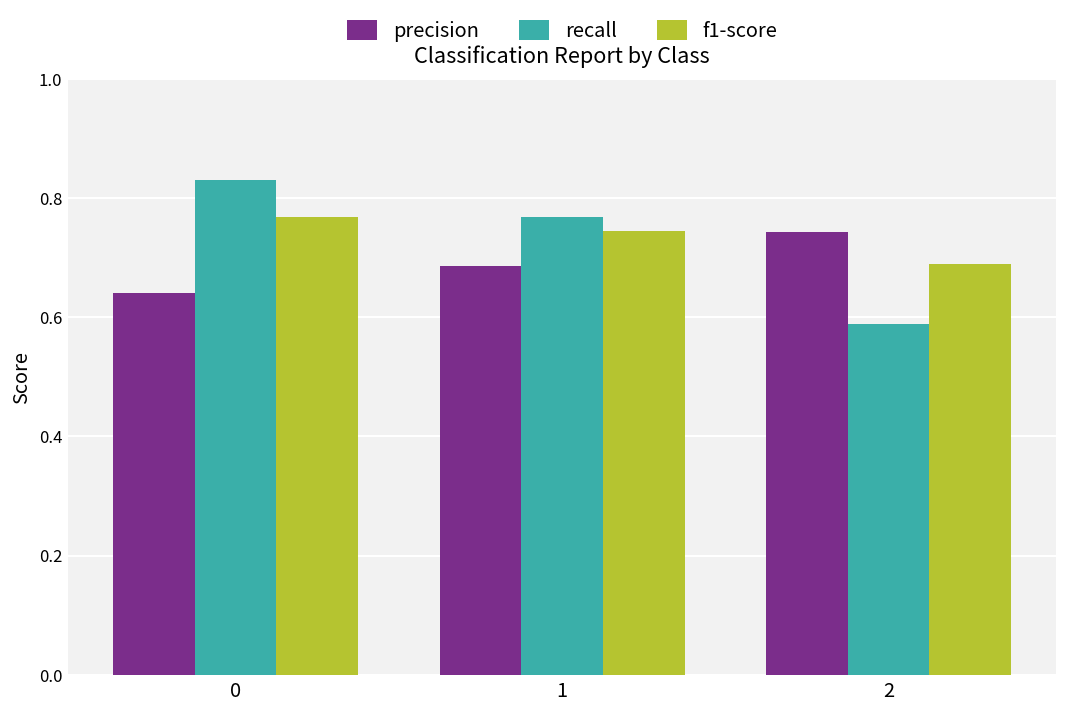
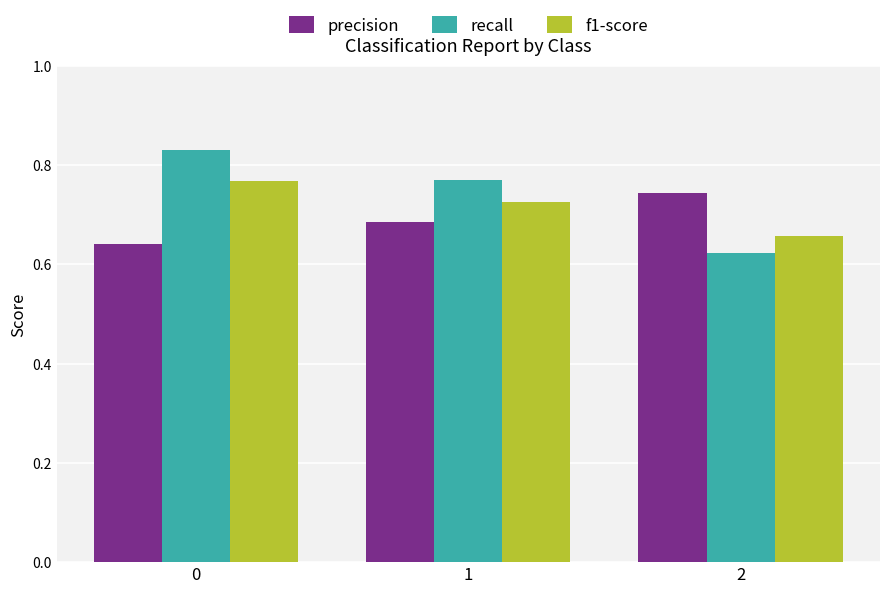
f1-score, 1: 0.75 -> 0.73
recall, 2: 0.59 -> 0.62
f1-score, 2: 0.69 -> 0.66
